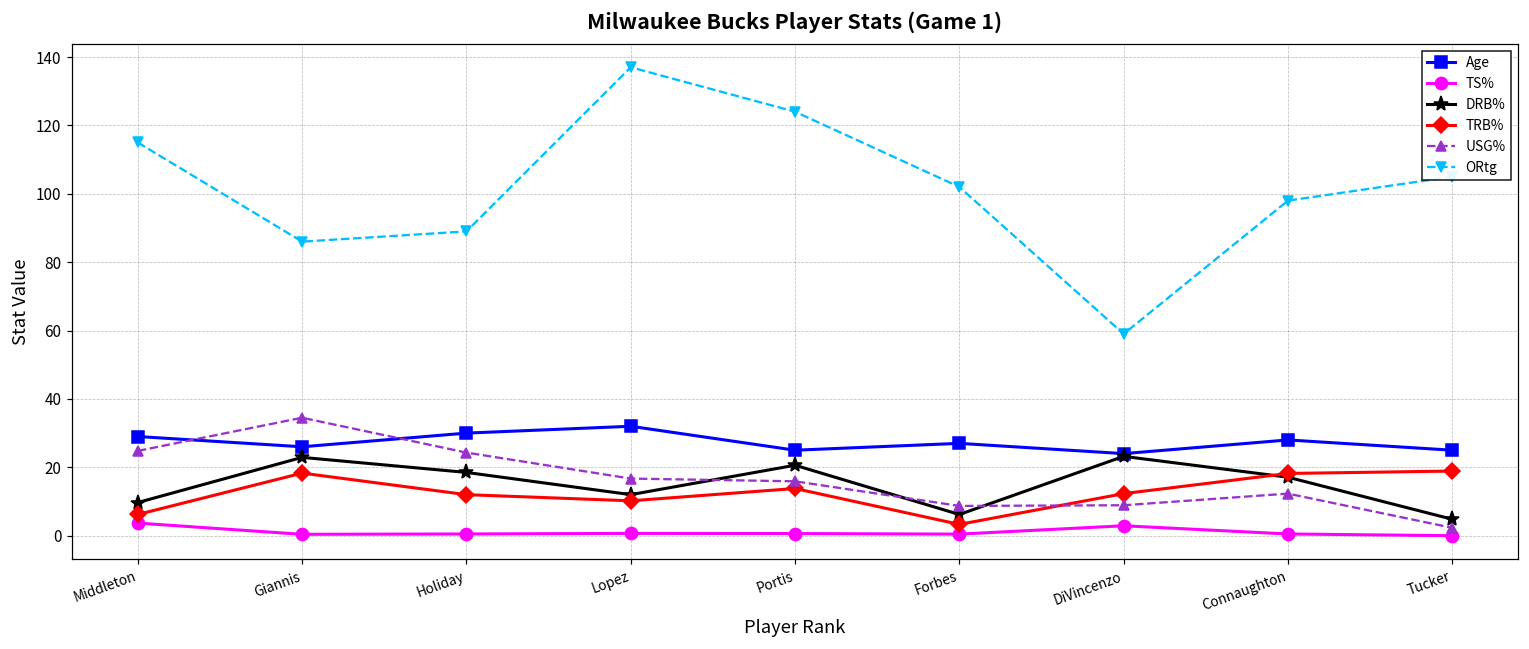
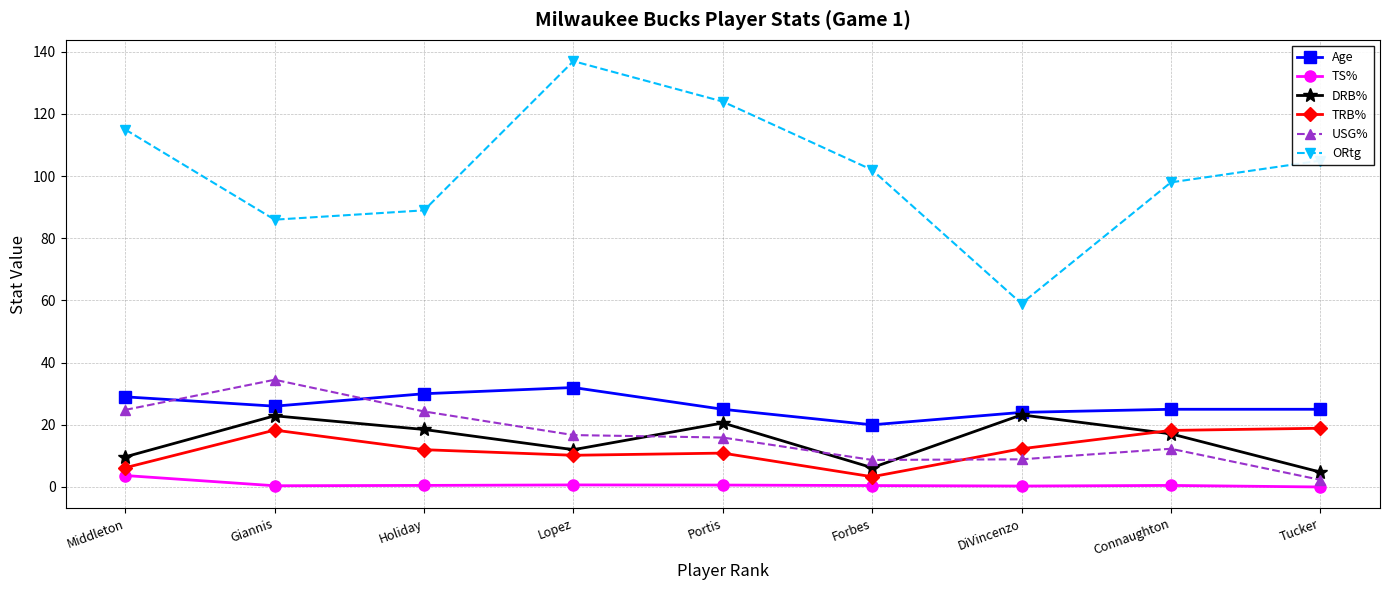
TRB%, Portis: 14 -> 11
Age, Forbes: 27 -> 20
TS%, DiVincenzo: 3 -> 0
Age, Connaughton: 28 -> 25
